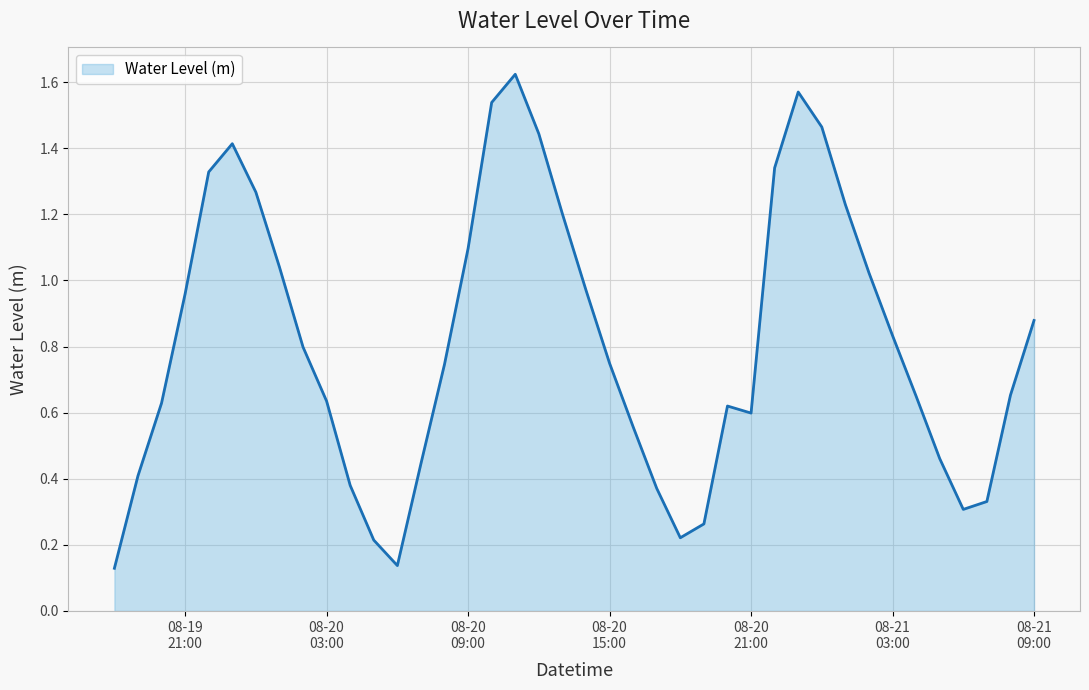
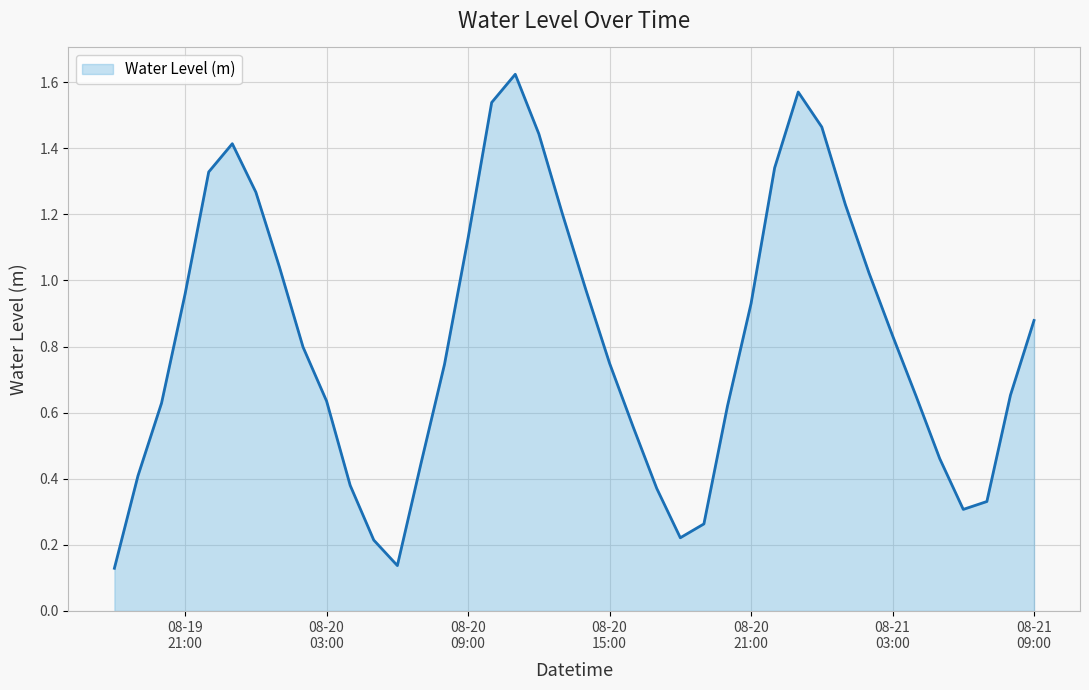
08-20 09:00: 1.10 -> 1.13
08-20 21:00: 0.60 -> 0.93
